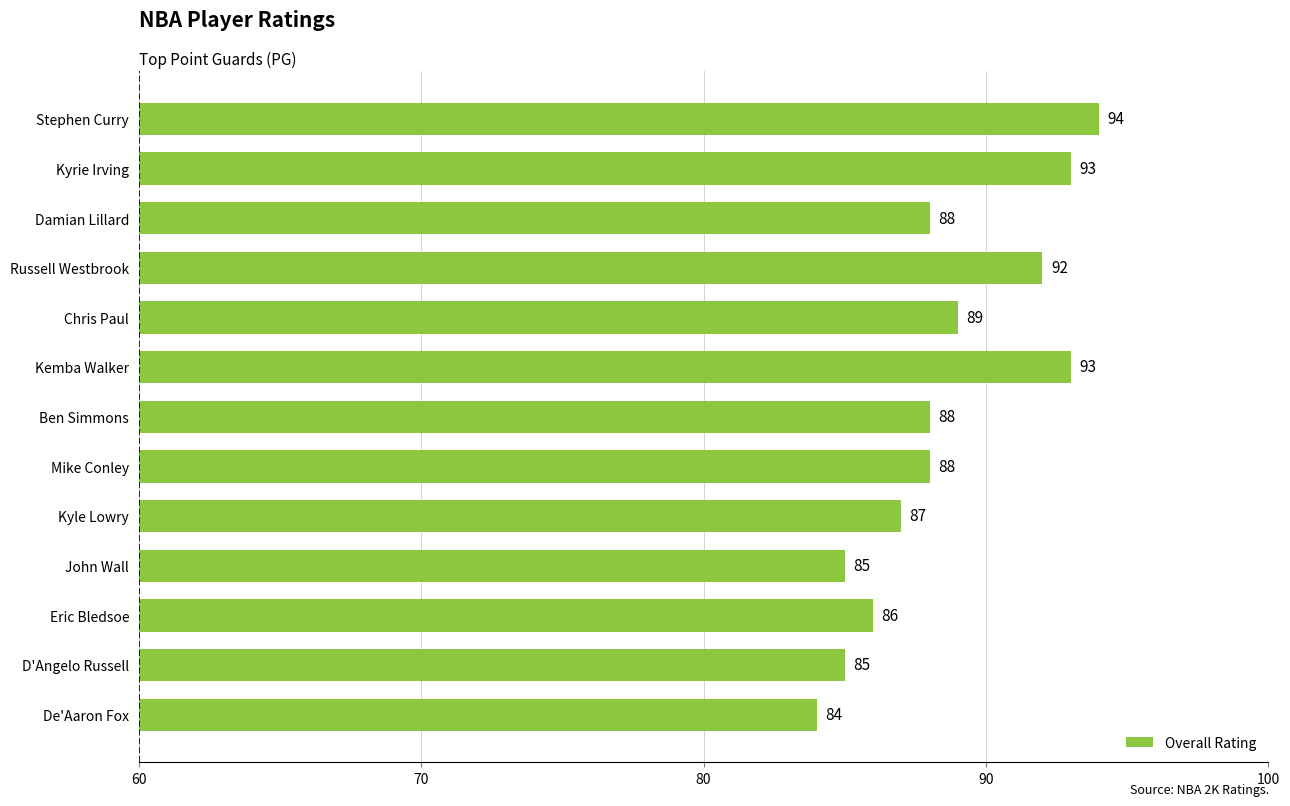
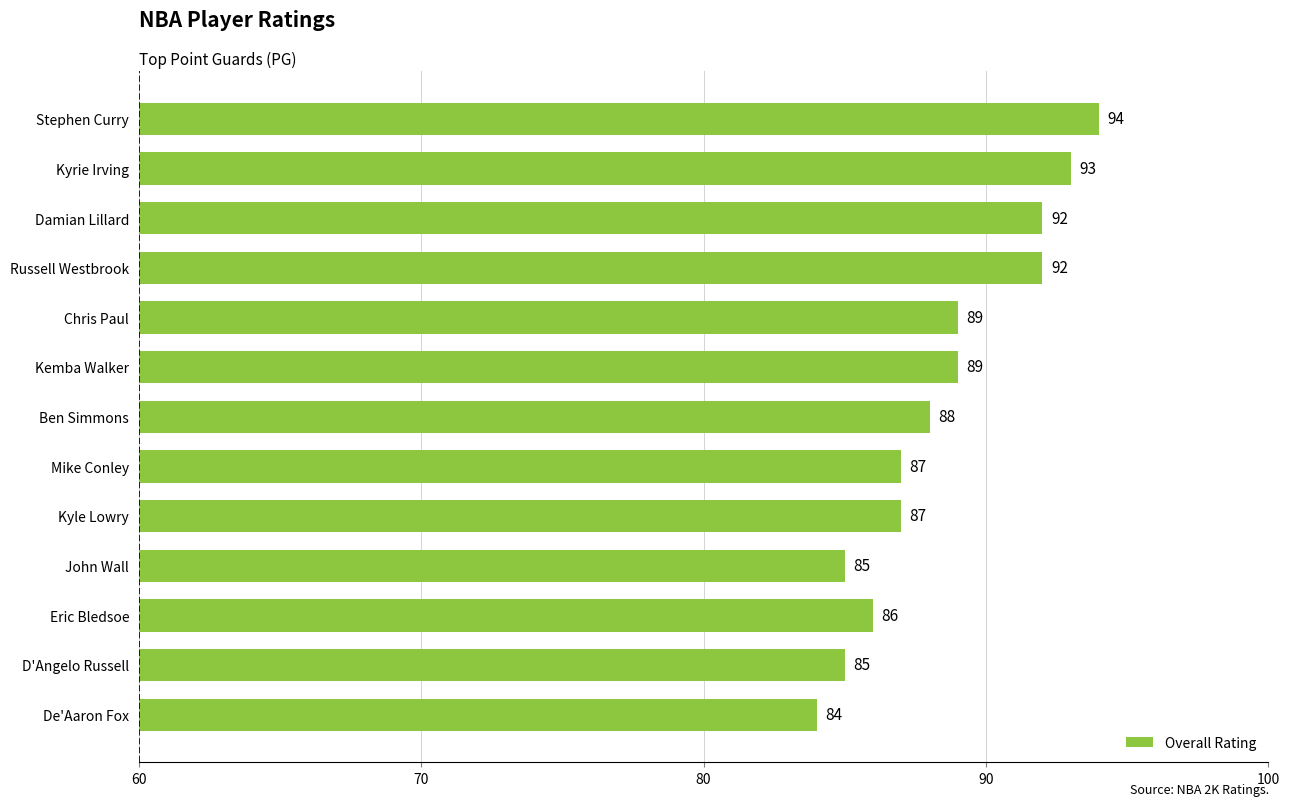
Damian Lillard: 88 -> 92
Kemba Walker: 93 -> 89
Mike Conley: 88 -> 87
